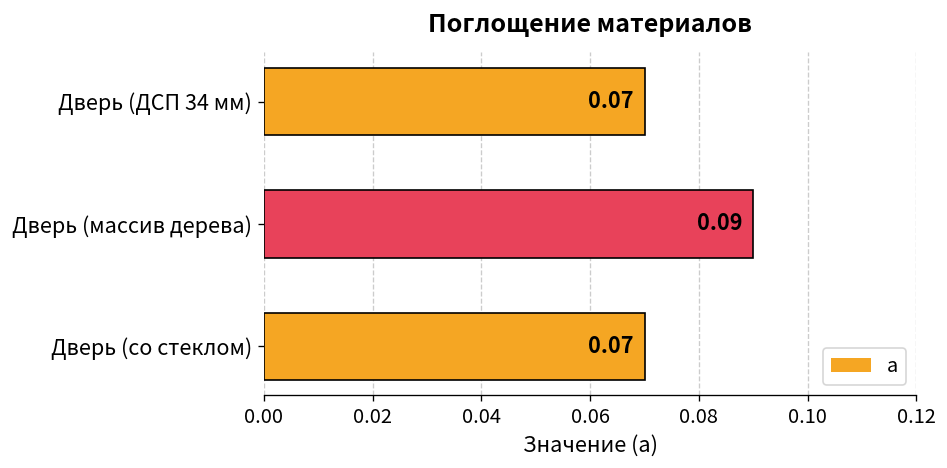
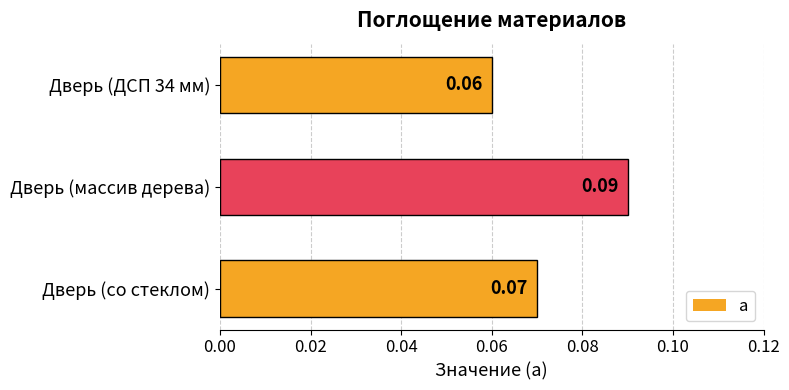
Дверь (ДСП 34 мм): 0.07 -> 0.06
